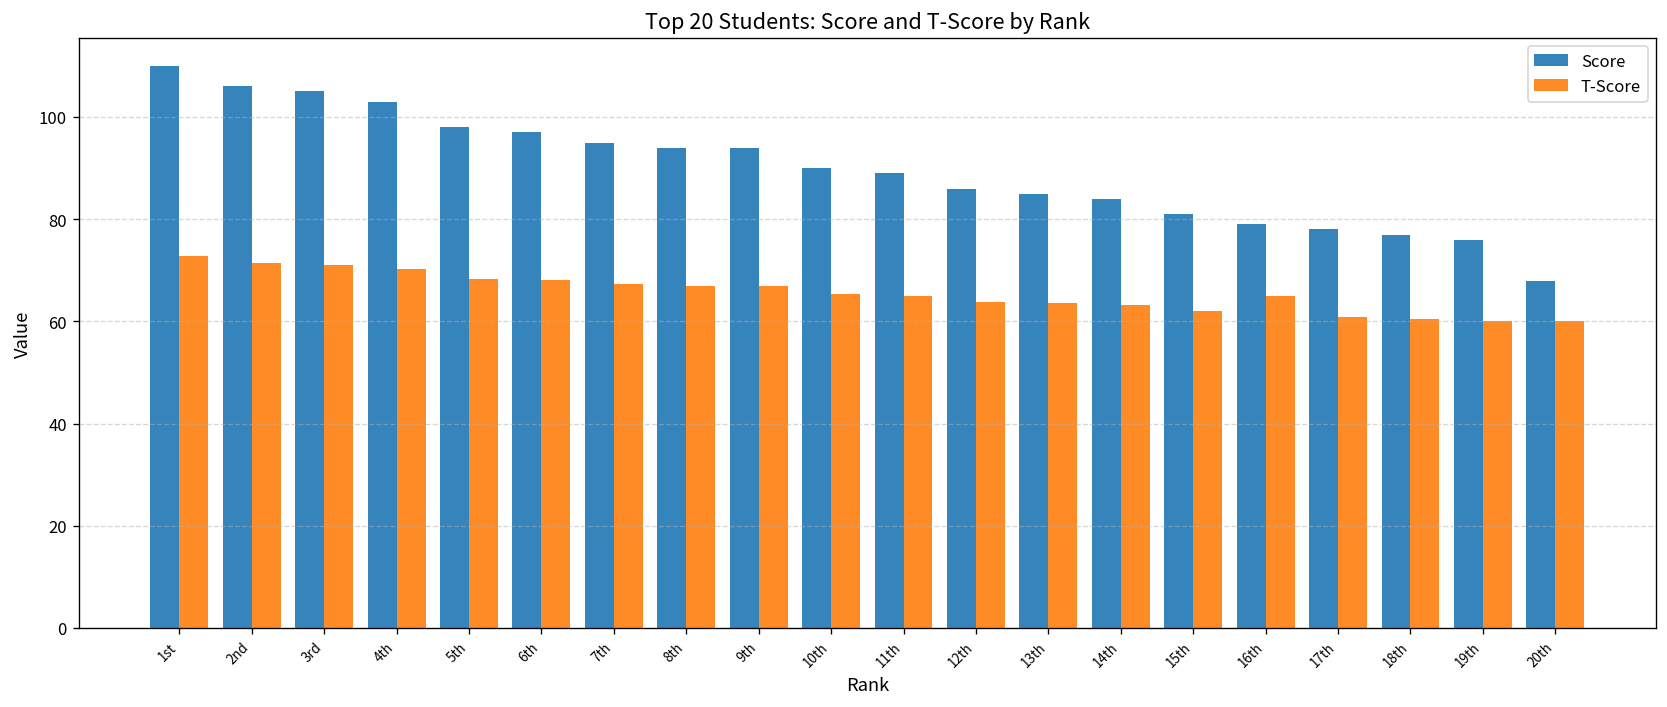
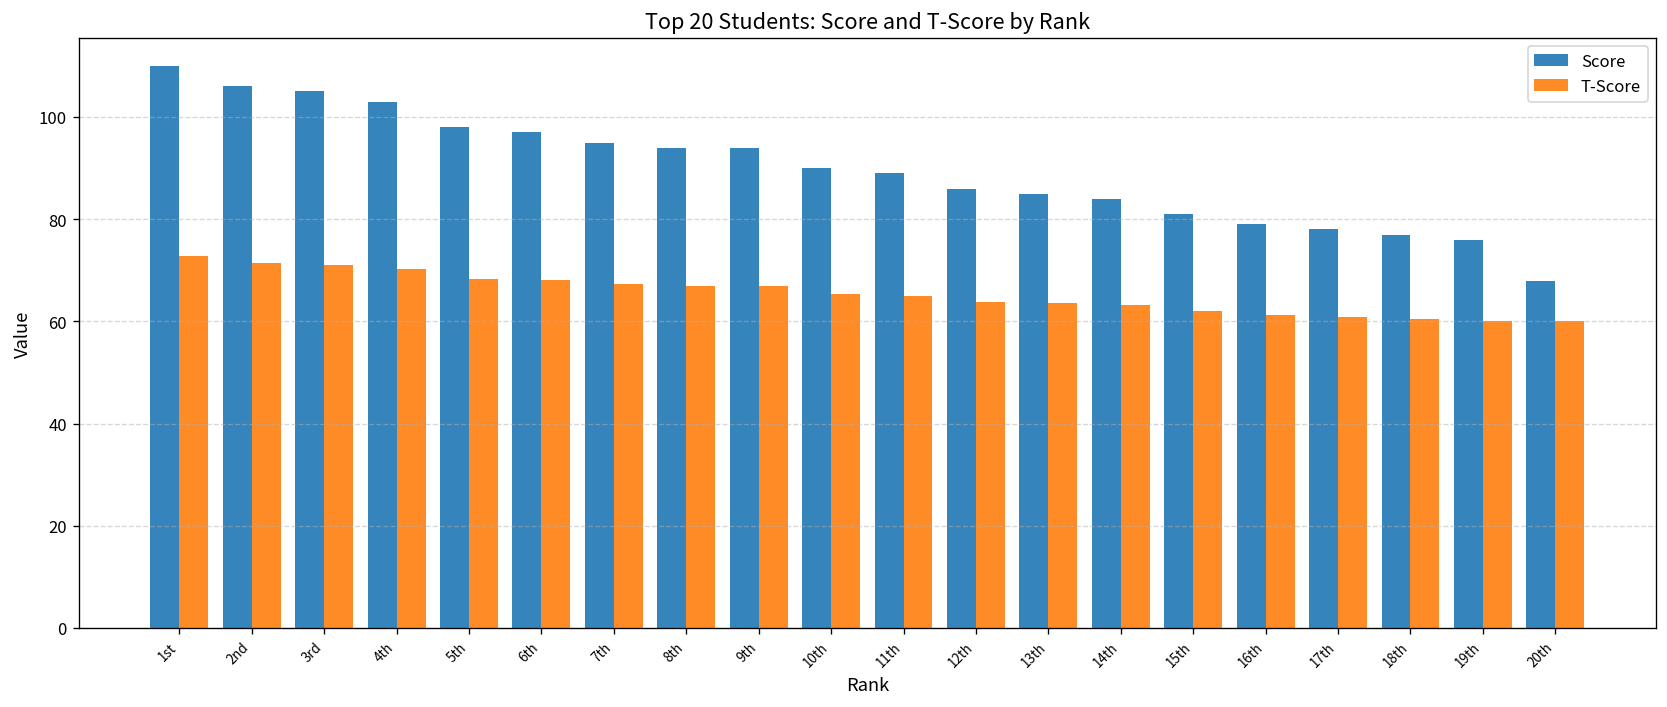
T-Score, 16th: 65 -> 61
